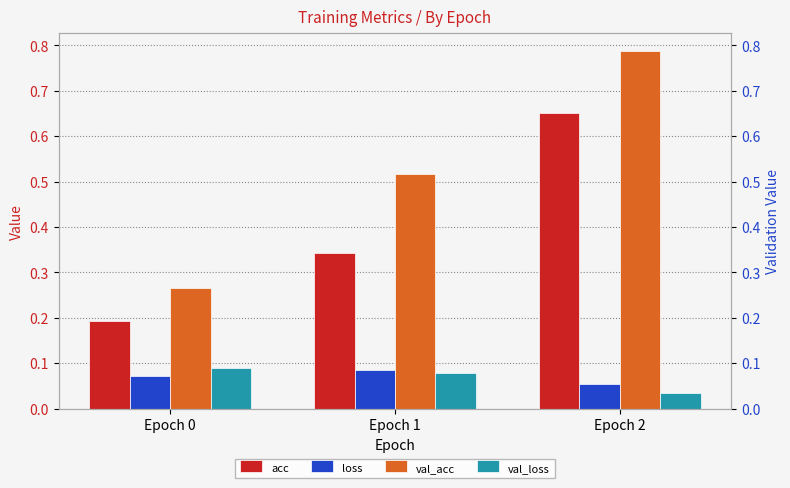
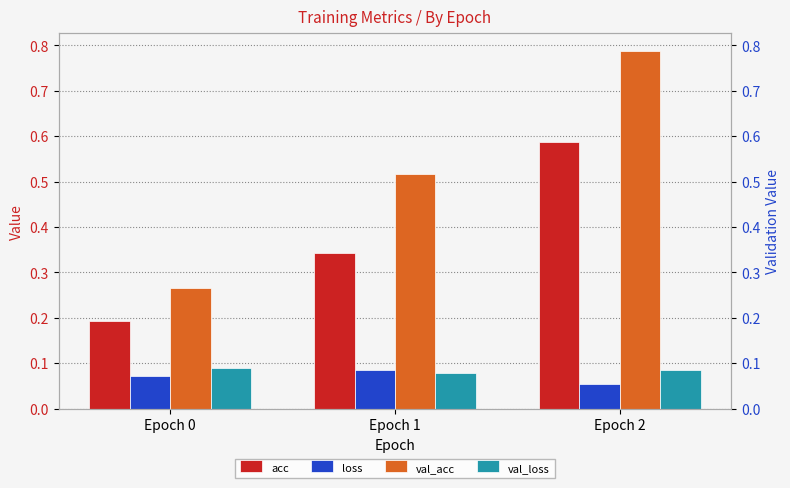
acc, Epoch 2: 0.65 -> 0.59
val_loss, Epoch 2: 0.03 -> 0.08
